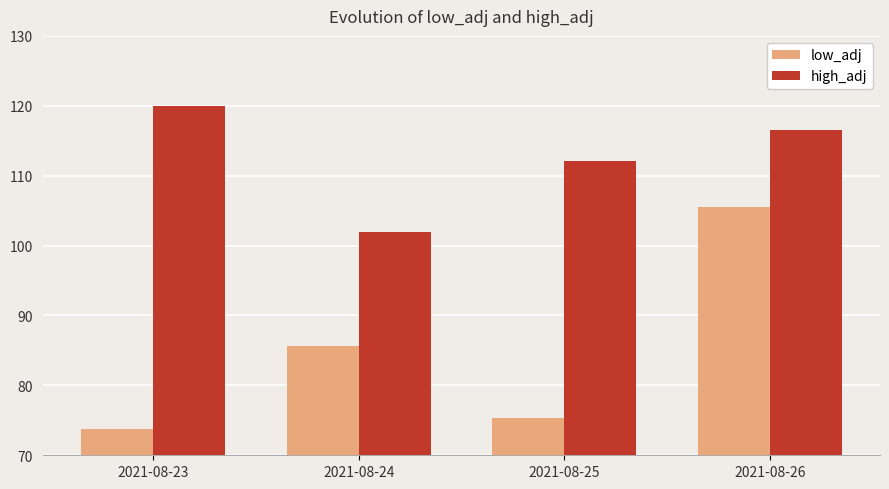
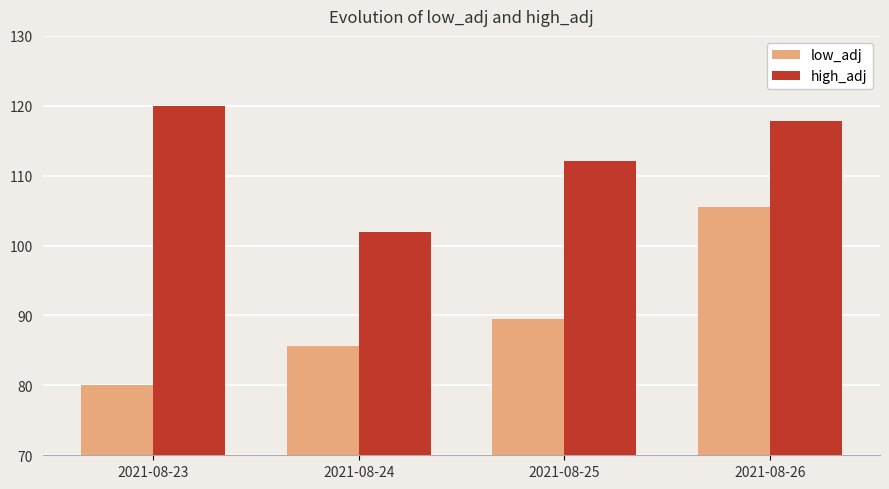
low_adj, 2021-08-23: 74 -> 80
low_adj, 2021-08-25: 75 -> 90
high_adj, 2021-08-26: 117 -> 118
